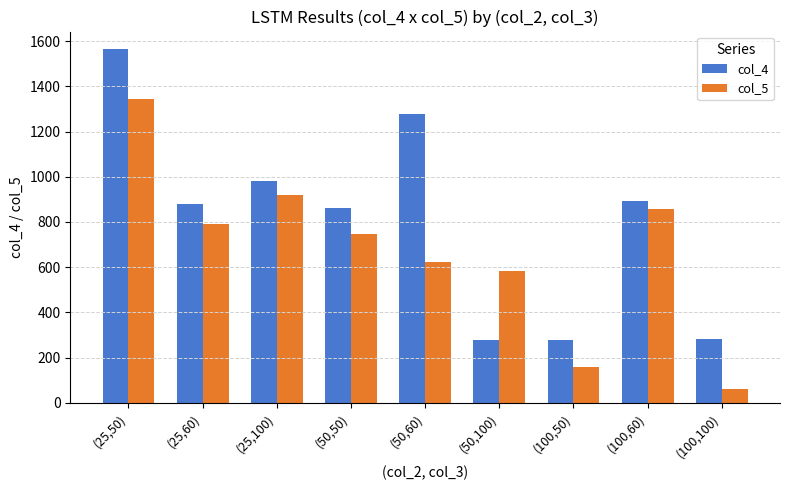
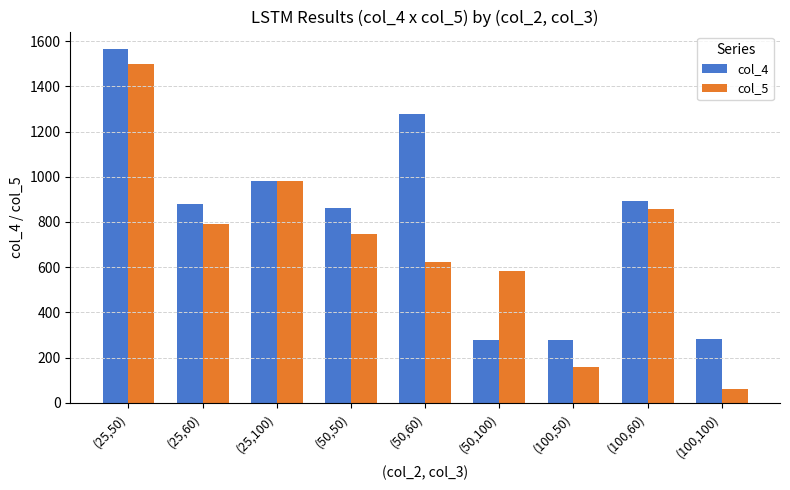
col_5, (25,50): 1350 -> 1500
col_5, (25,100): 920 -> 980
